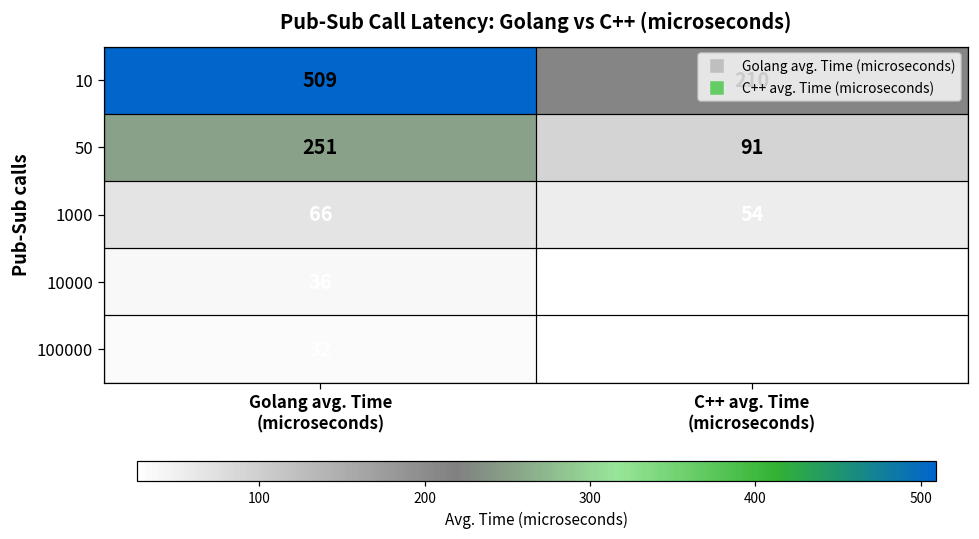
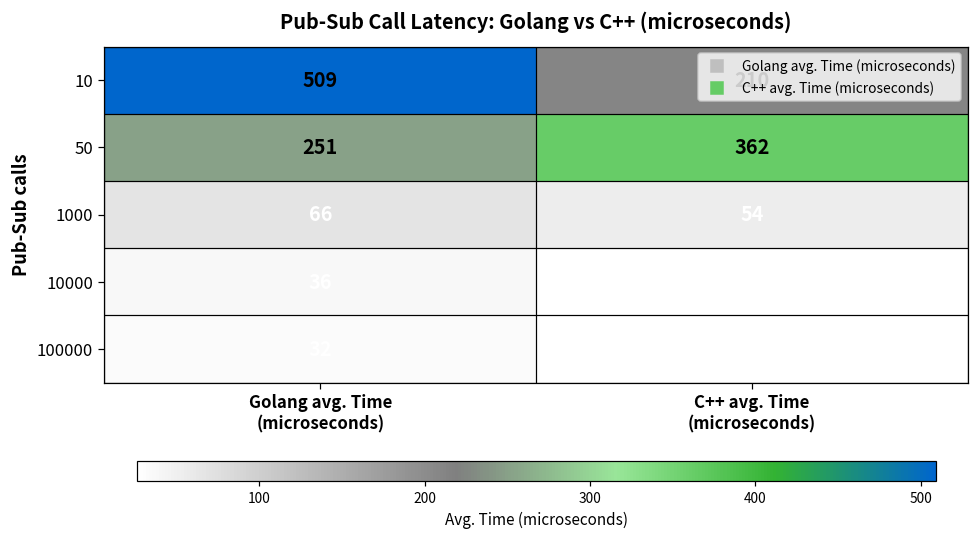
50, C++ avg. Time (microseconds): 91 -> 362
